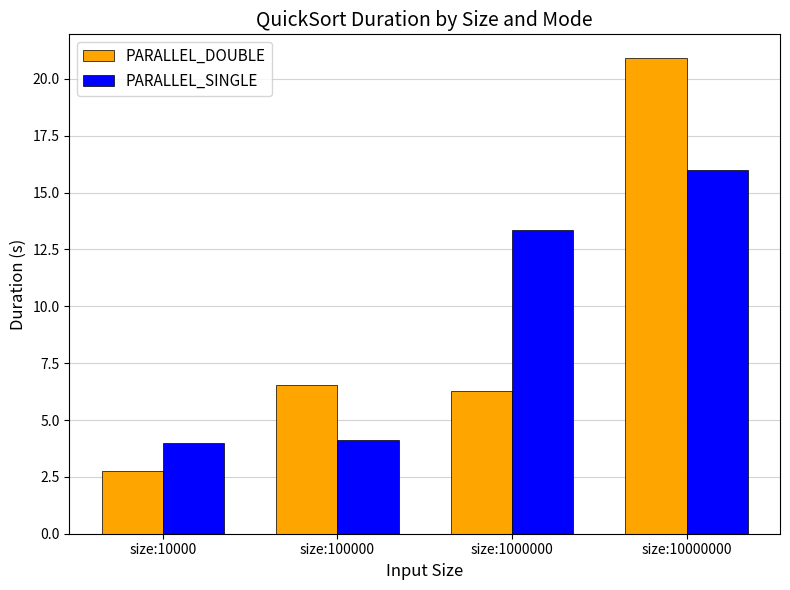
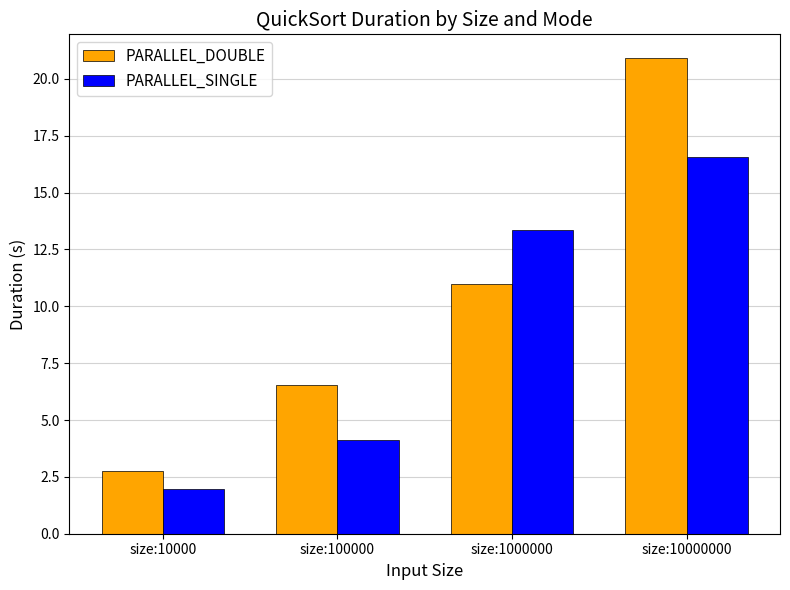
PARALLEL_SINGLE, size:10000: 4.0 -> 2.0
PARALLEL_DOUBLE, size:1000000: 6.3 -> 11.0
PARALLEL_SINGLE, size:10000000: 16.0 -> 16.6
